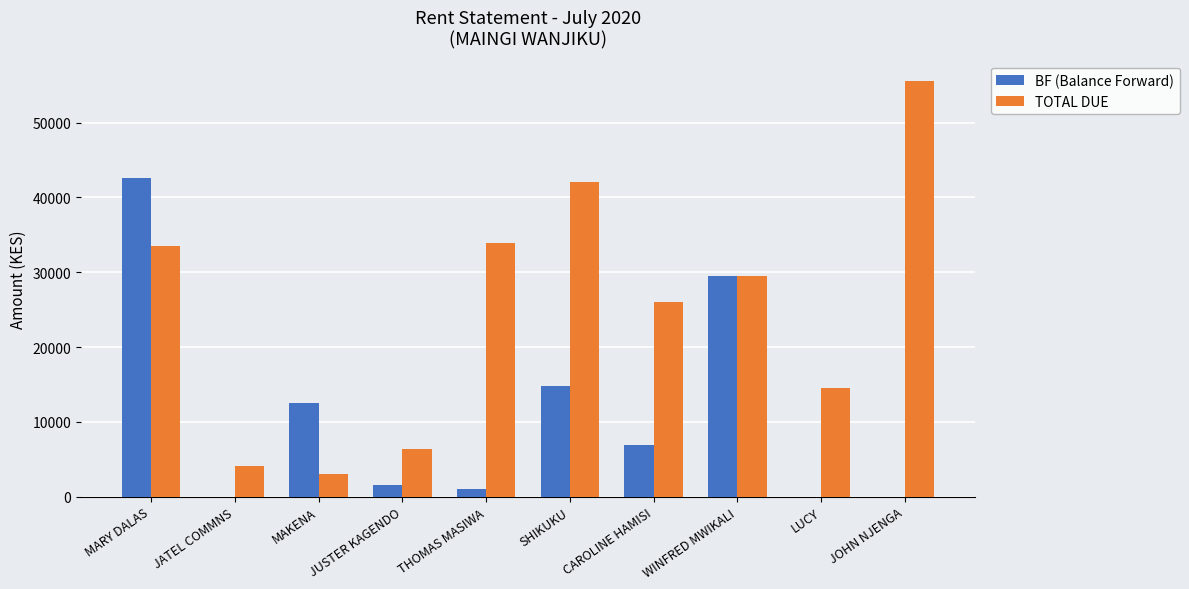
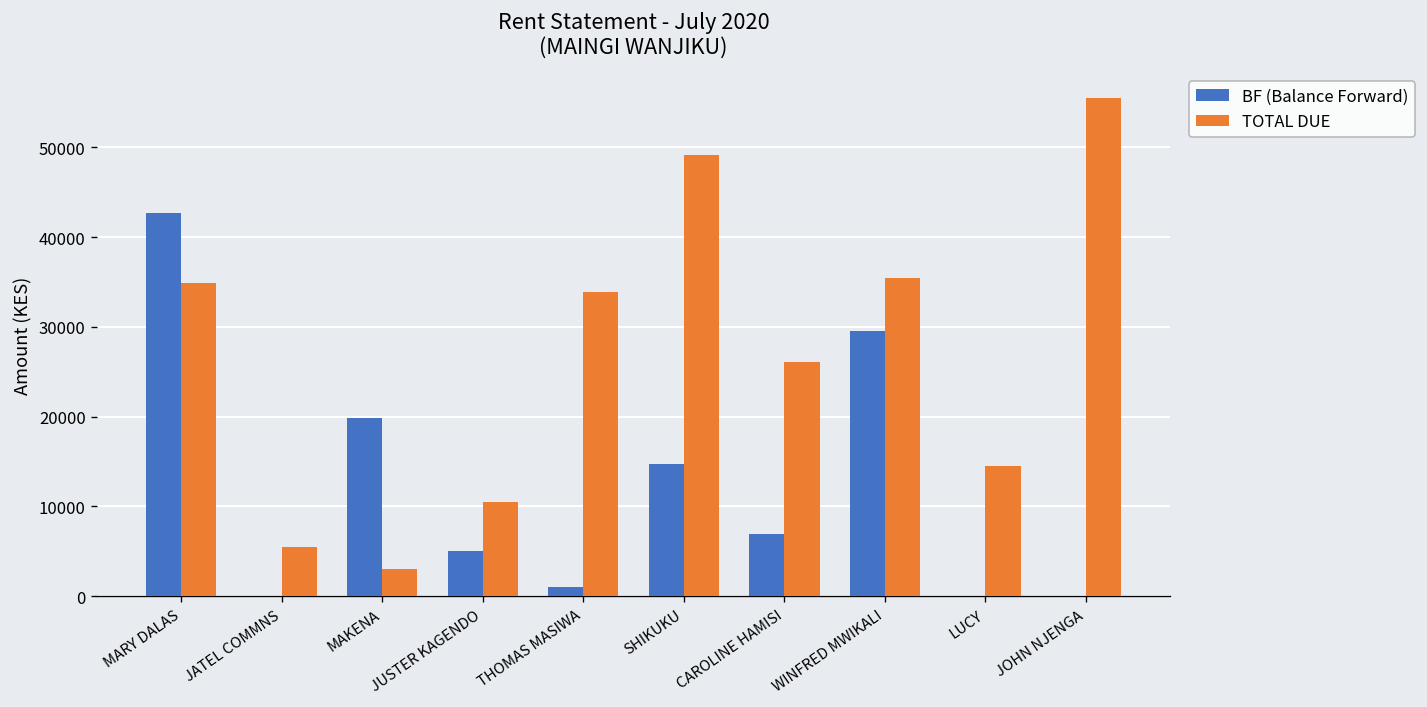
TOTAL DUE, MARY DALAS: 34000 -> 35000
TOTAL DUE, JATEL COMMNS: 4000 -> 6000
BF (Balance Forward), MAKENA: 13000 -> 20000
BF (Balance Forward), JUSTER KAGENDO: 2000 -> 5000
TOTAL DUE, JUSTER KAGENDO: 6000 -> 11000
TOTAL DUE, SHIKUKU: 42000 -> 49000
TOTAL DUE, WINFRED MWIKALI: 30000 -> 35000
